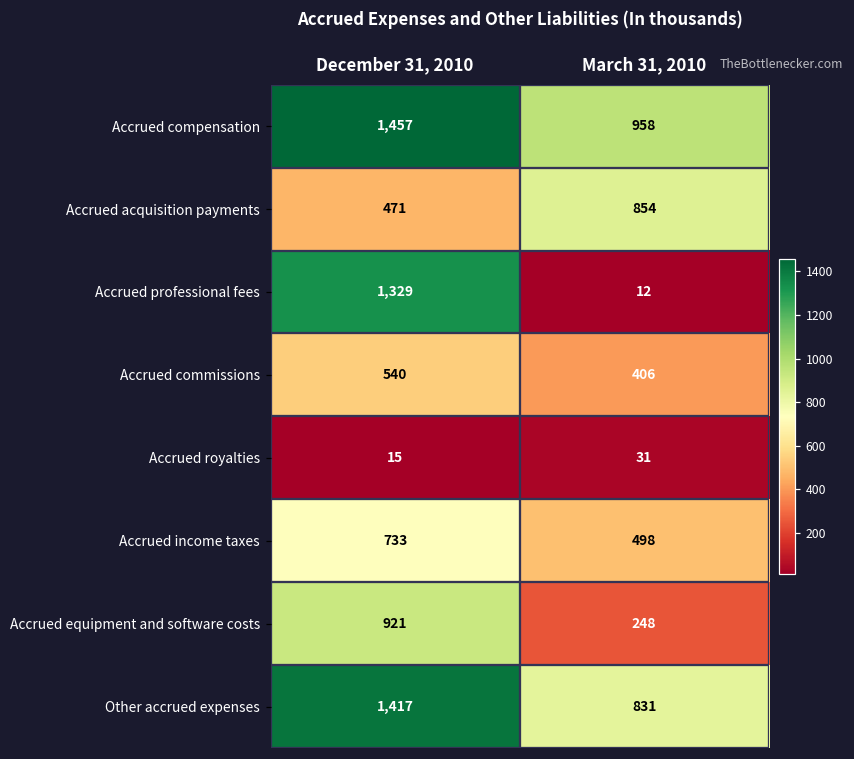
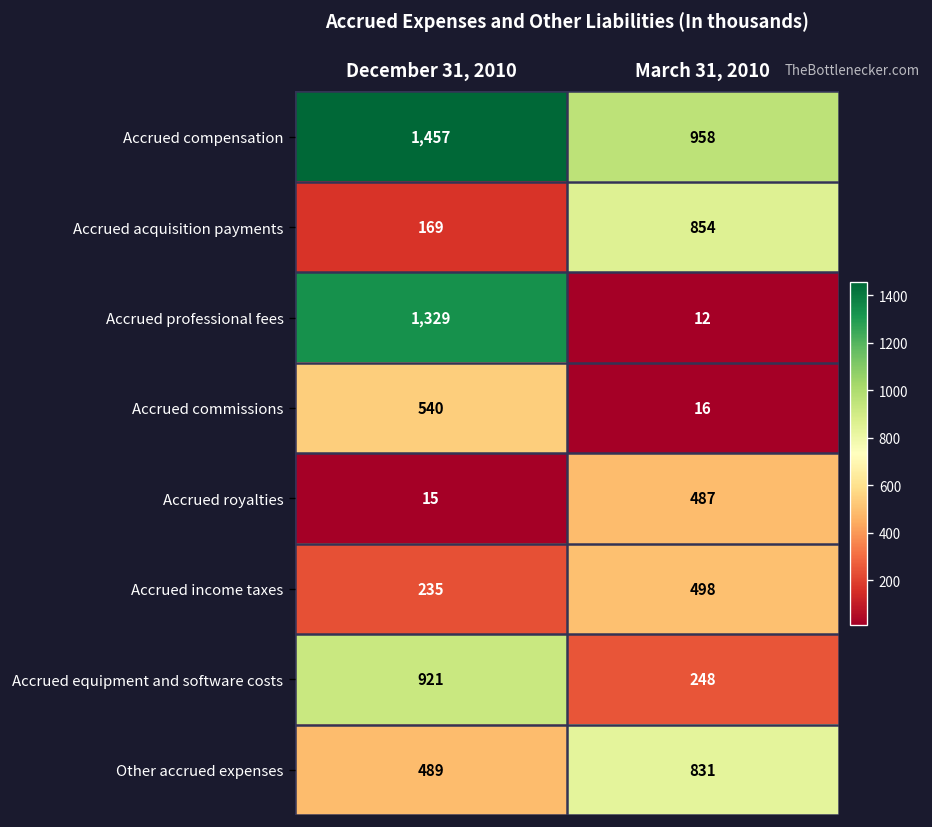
Accrued acquisition payments, December 31, 2010: 471 -> 169
Accrued commissions, March 31, 2010: 406 -> 16
Accrued royalties, March 31, 2010: 31 -> 487
Accrued income taxes, December 31, 2010: 733 -> 235
Other accrued expenses, December 31, 2010: 1,417 -> 489
